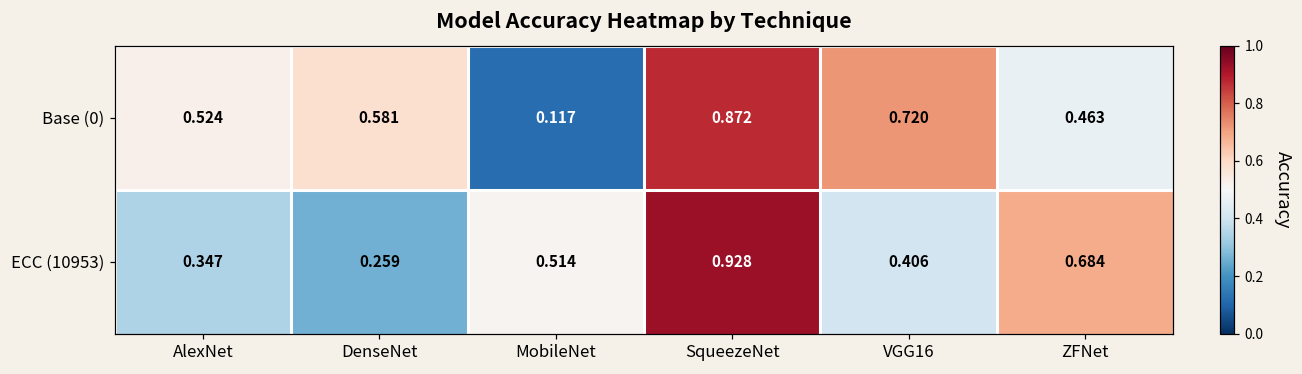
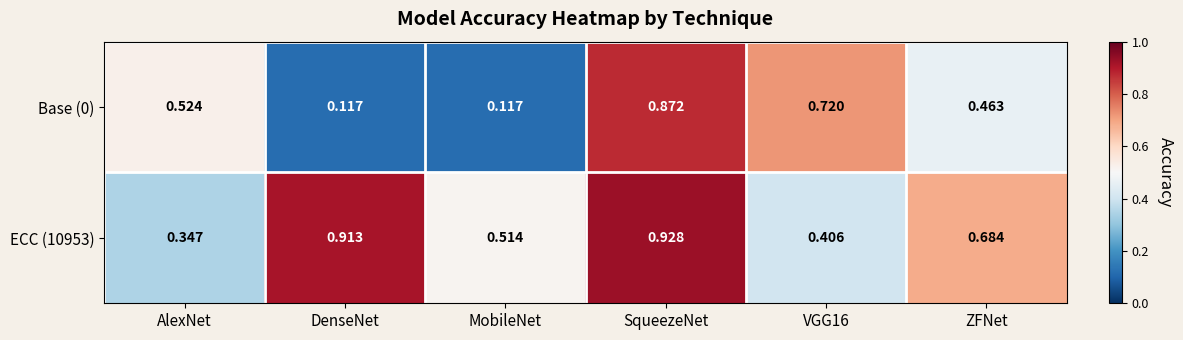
Base (0), DenseNet: 0.581 -> 0.117
ECC (10953), DenseNet: 0.259 -> 0.913
